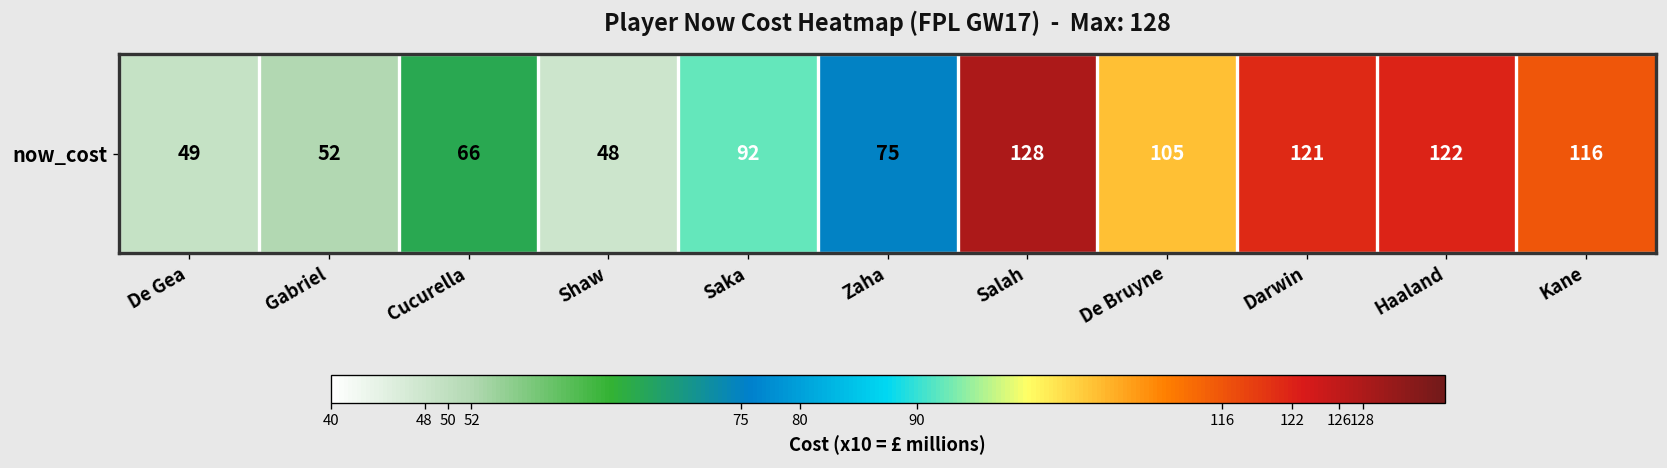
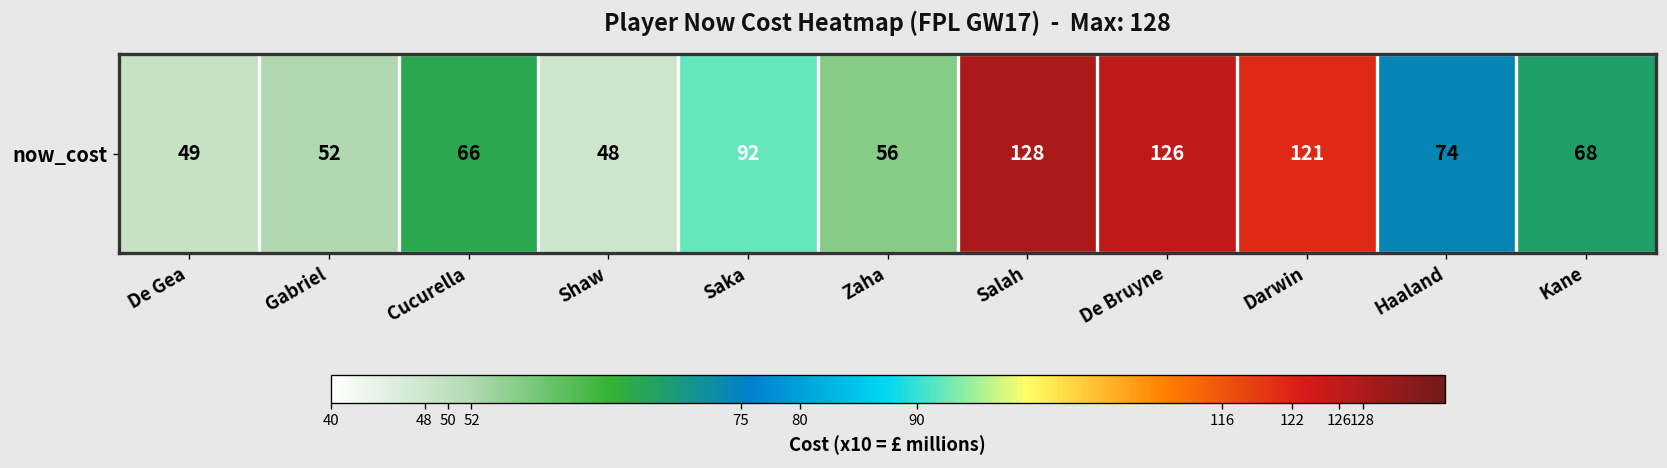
now_cost, Zaha: 75 -> 56
now_cost, De Bruyne: 105 -> 126
now_cost, Haaland: 122 -> 74
now_cost, Kane: 116 -> 68
